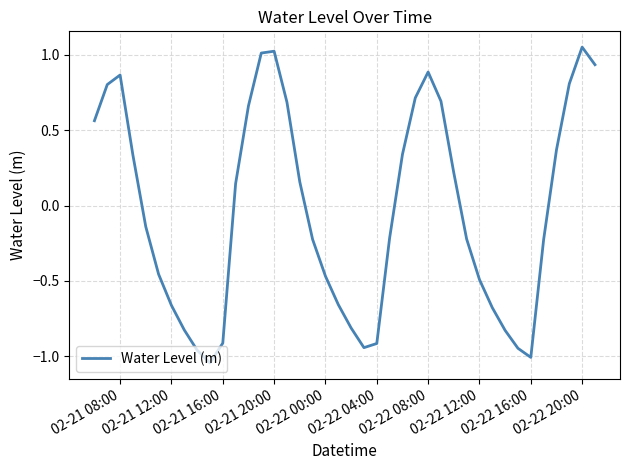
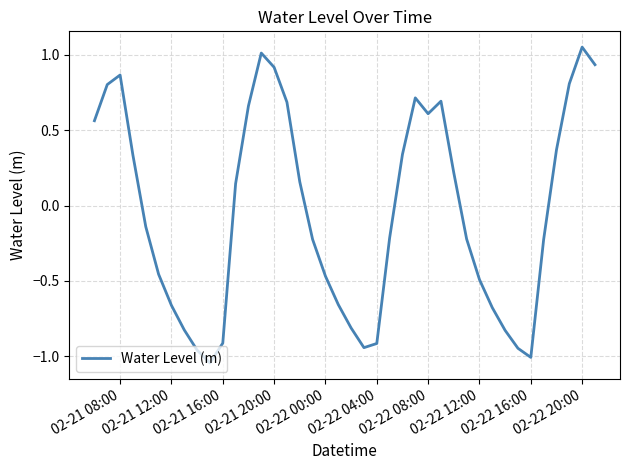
02-21 20:00: 1.02 -> 0.92
02-22 08:00: 0.89 -> 0.61
